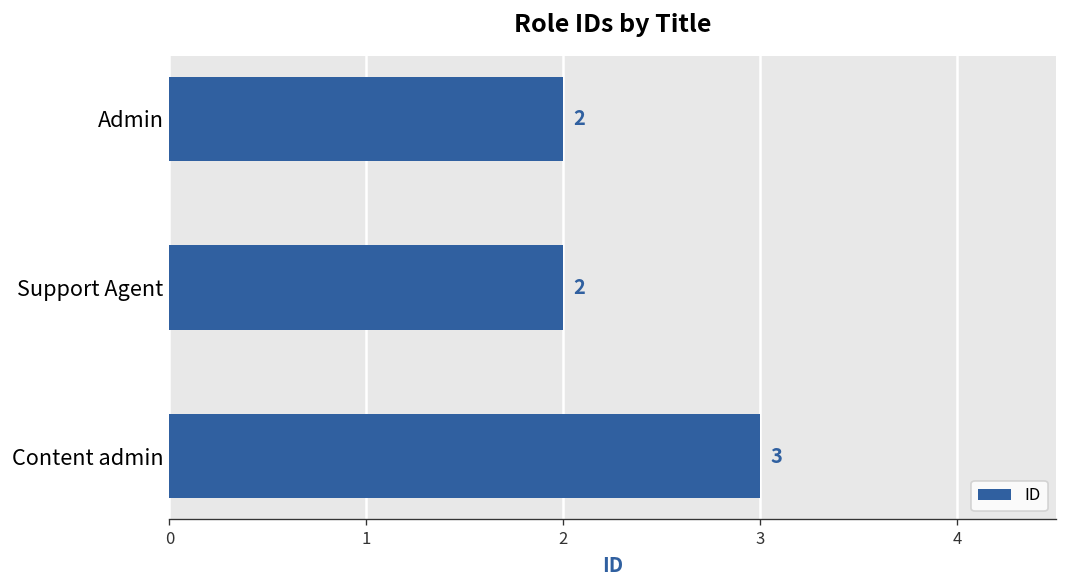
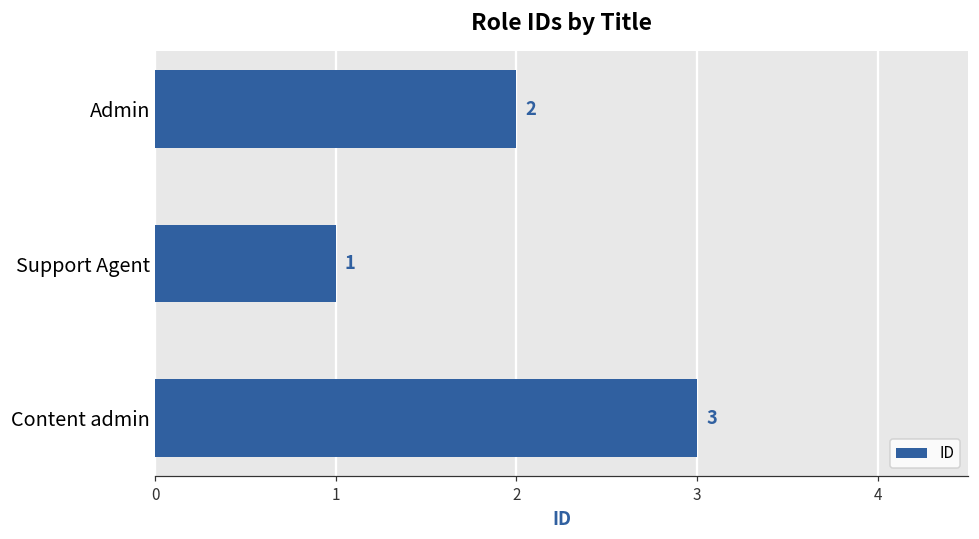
Support Agent: 2 -> 1
